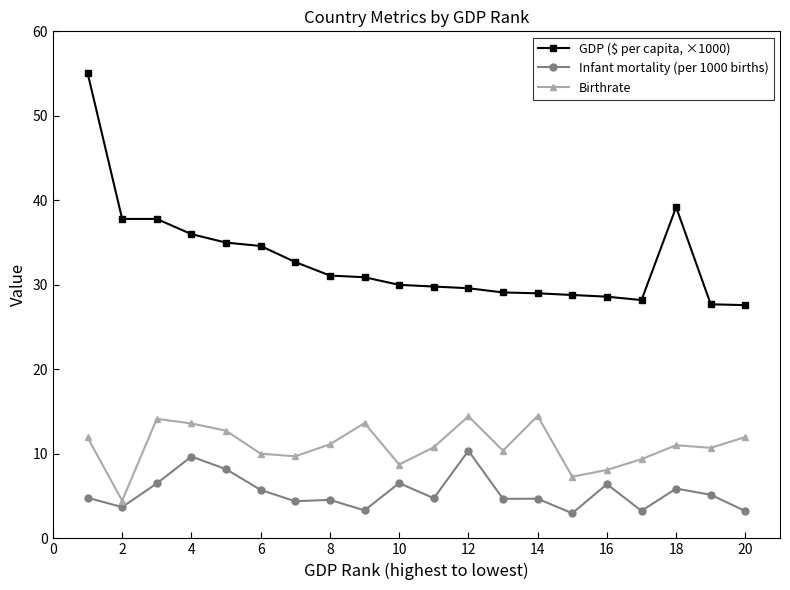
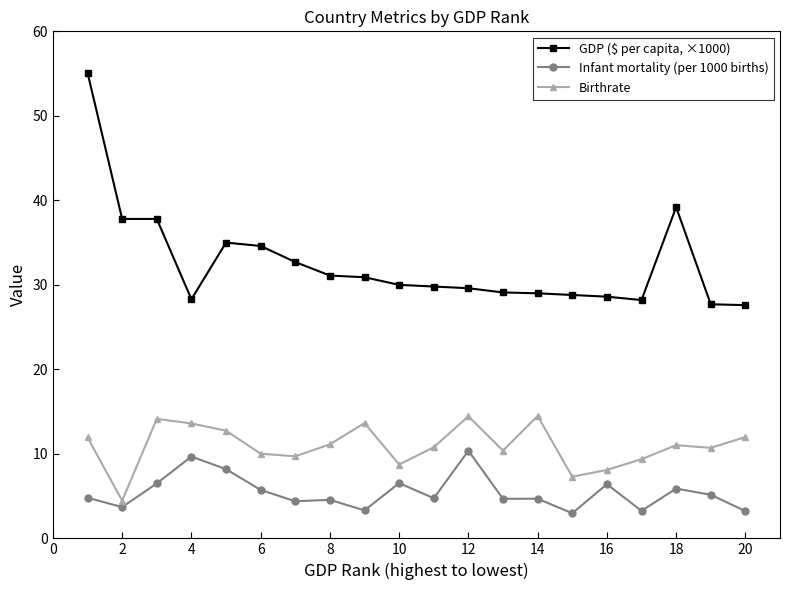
GDP ($ per capita, ×1000), 4: 36 -> 28
